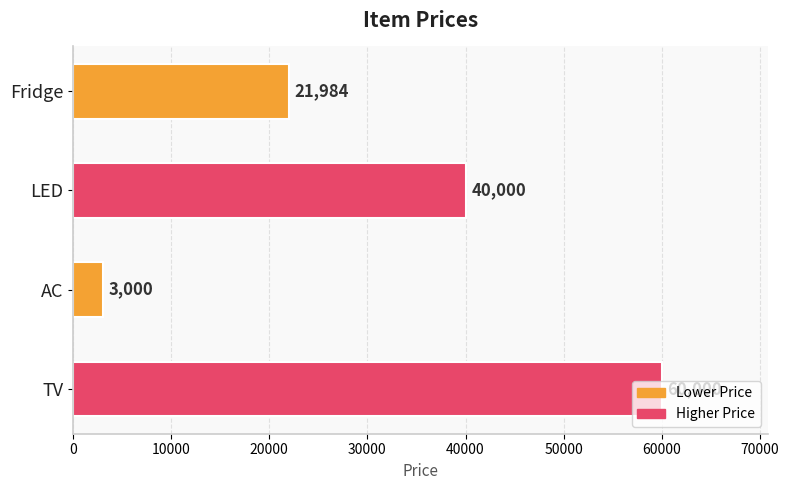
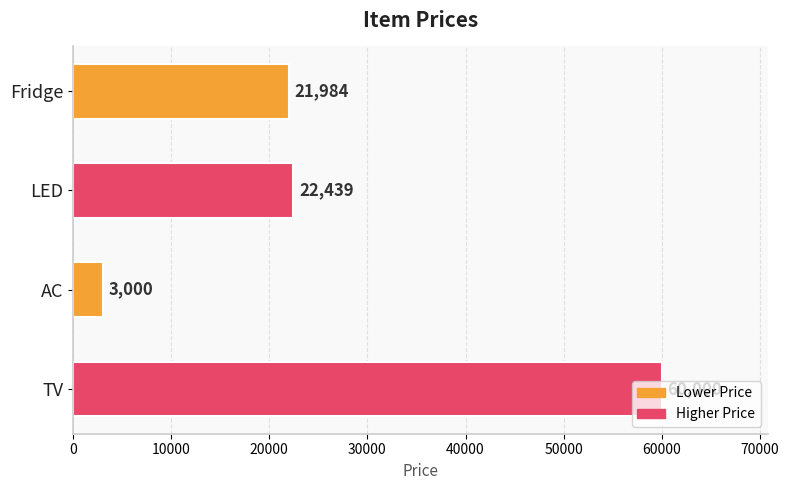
LED: 40,000 -> 22,439
